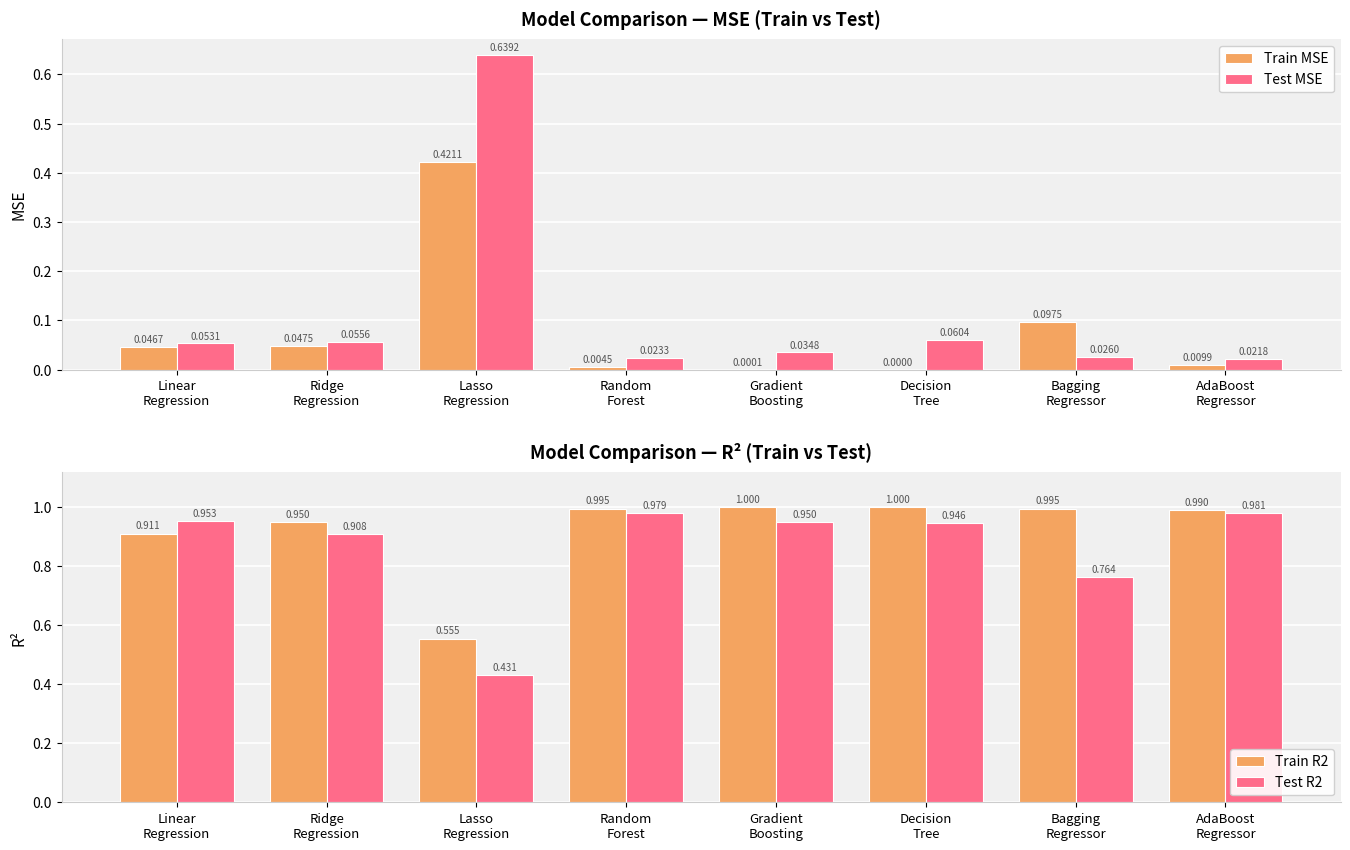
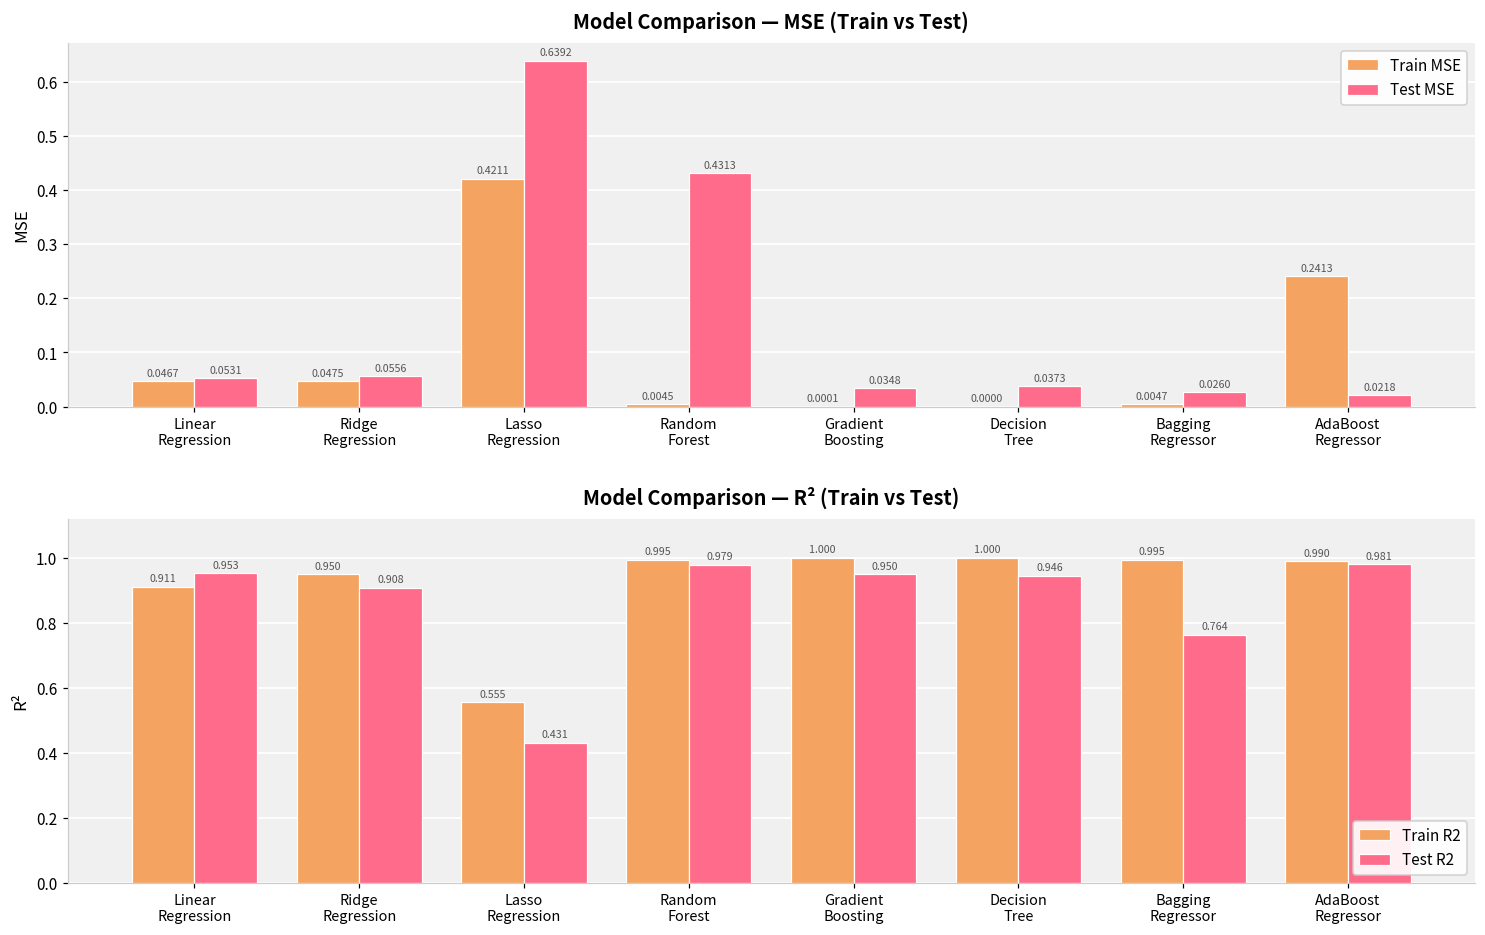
Model Comparison — MSE (Train vs Test), Test MSE, Random Forest: 0.0233 -> 0.4313
Model Comparison — MSE (Train vs Test), Test MSE, Decision Tree: 0.0604 -> 0.0373
Model Comparison — MSE (Train vs Test), Train MSE, Bagging Regressor: 0.0975 -> 0.0047
Model Comparison — MSE (Train vs Test), Train MSE, AdaBoost Regressor: 0.0099 -> 0.2413
